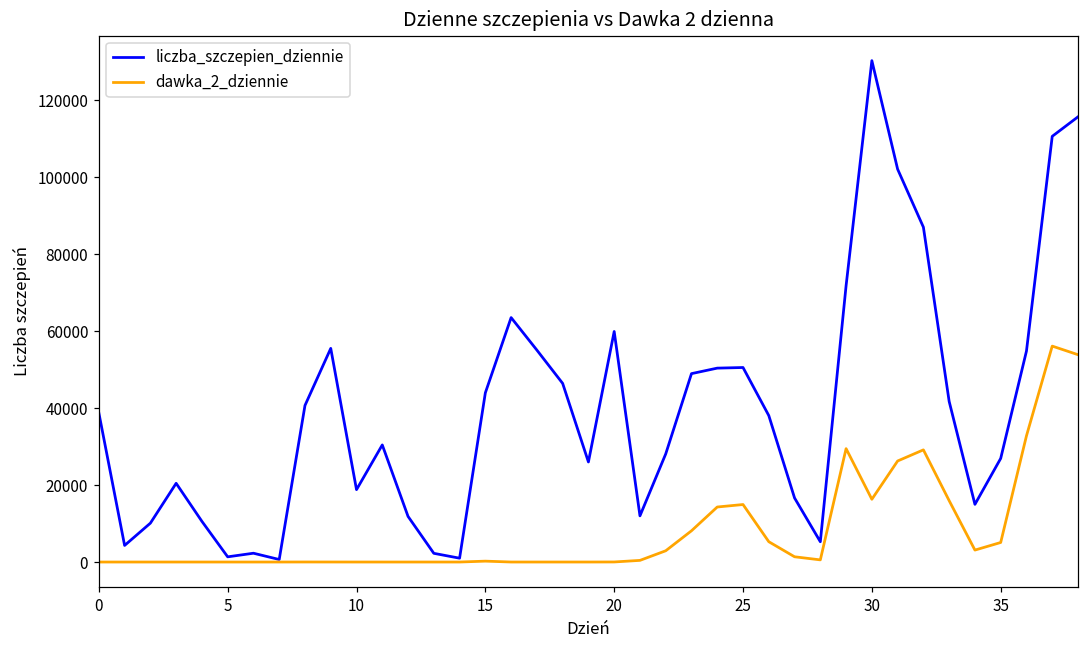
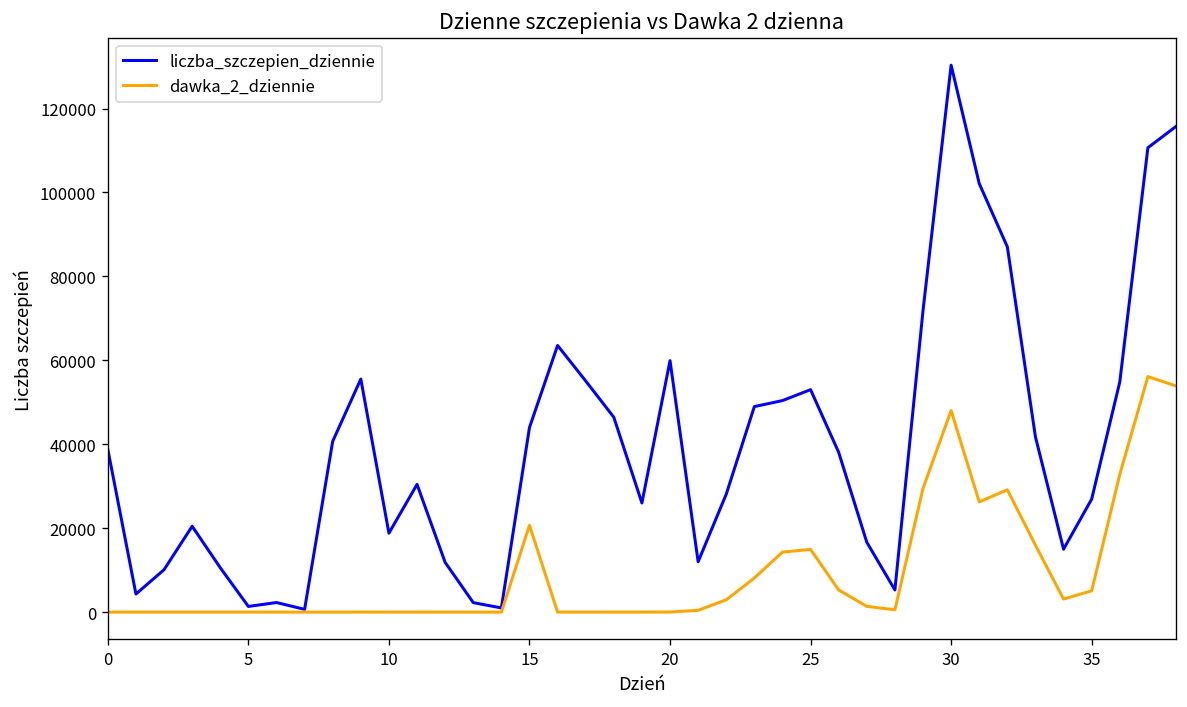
dawka_2_dziennie, 15: 0 -> 21000
liczba_szczepien_dziennie, 25: 51000 -> 53000
dawka_2_dziennie, 30: 16000 -> 48000
